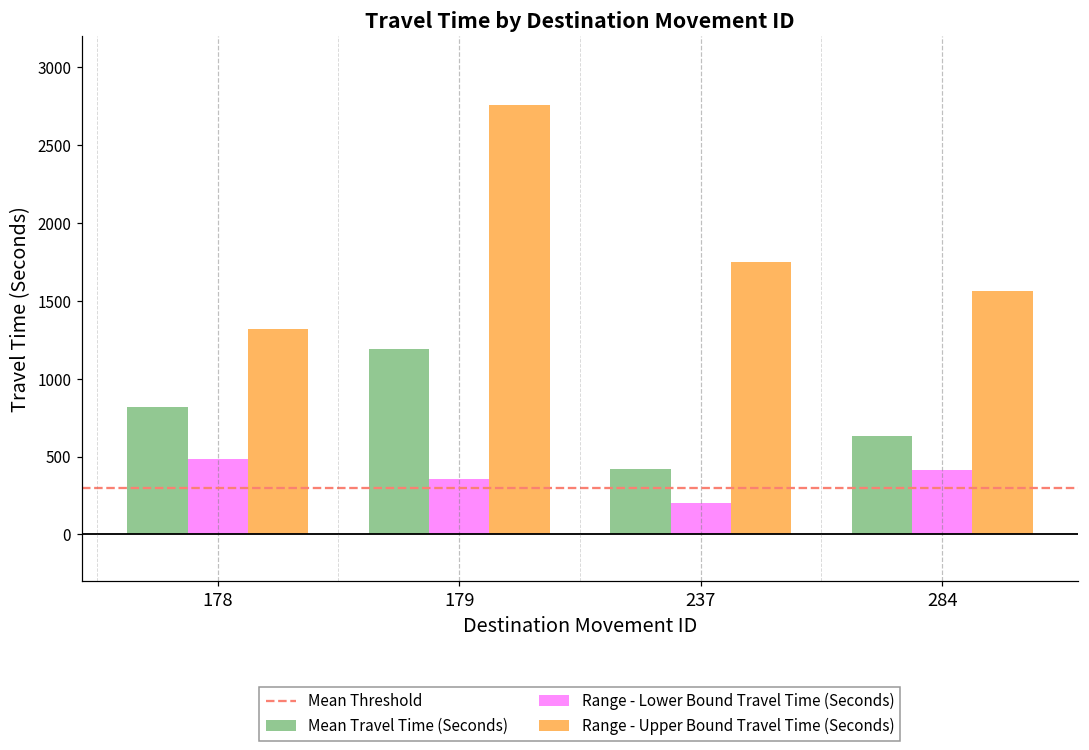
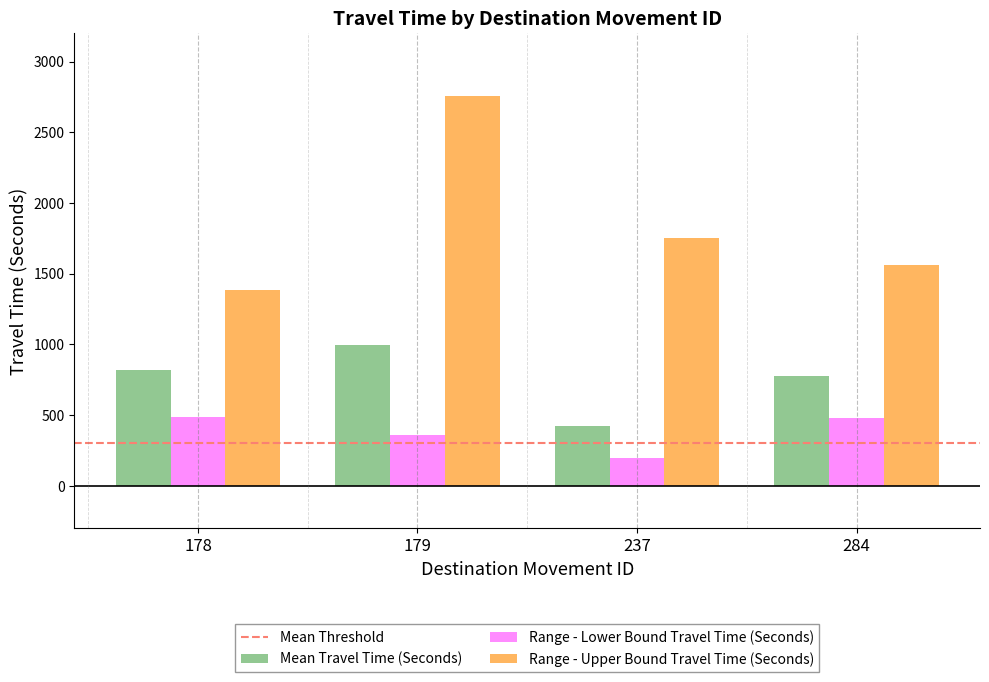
Range - Upper Bound Travel Time (Seconds), 178: 1320 -> 1380
Mean Travel Time (Seconds), 179: 1190 -> 990
Mean Travel Time (Seconds), 284: 630 -> 780
Range - Lower Bound Travel Time (Seconds), 284: 420 -> 480
